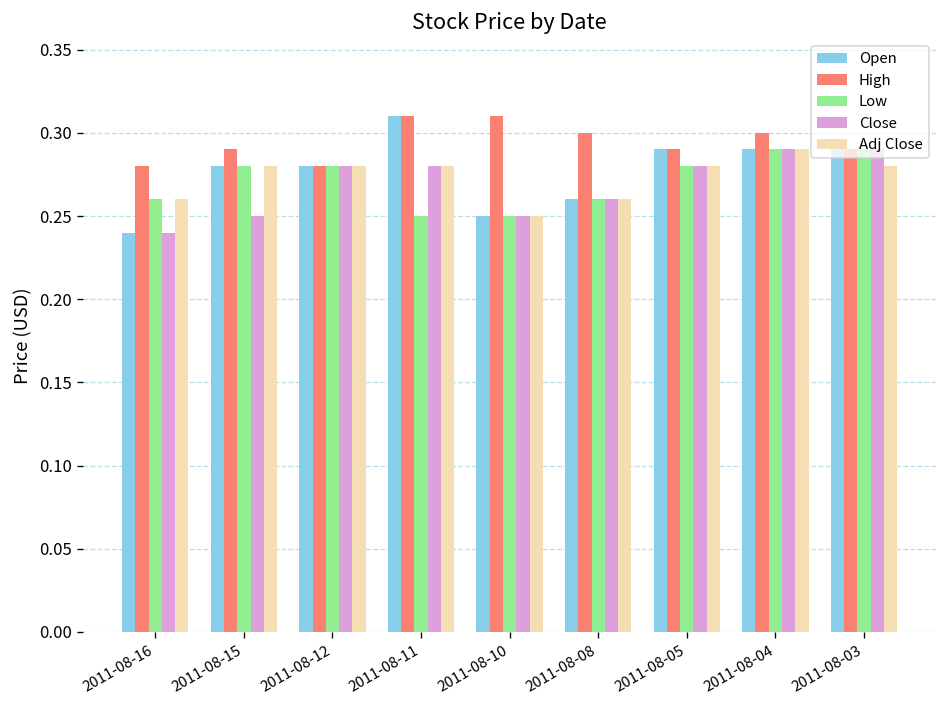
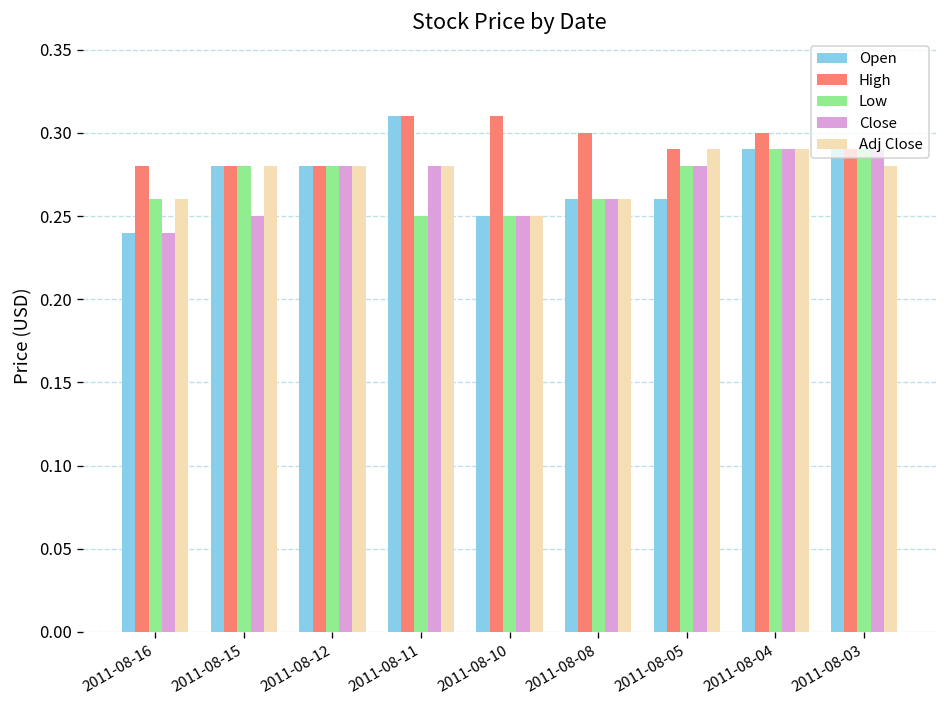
High, 2011-08-15: 0.29 -> 0.28
Open, 2011-08-05: 0.29 -> 0.26
Adj Close, 2011-08-05: 0.28 -> 0.29
